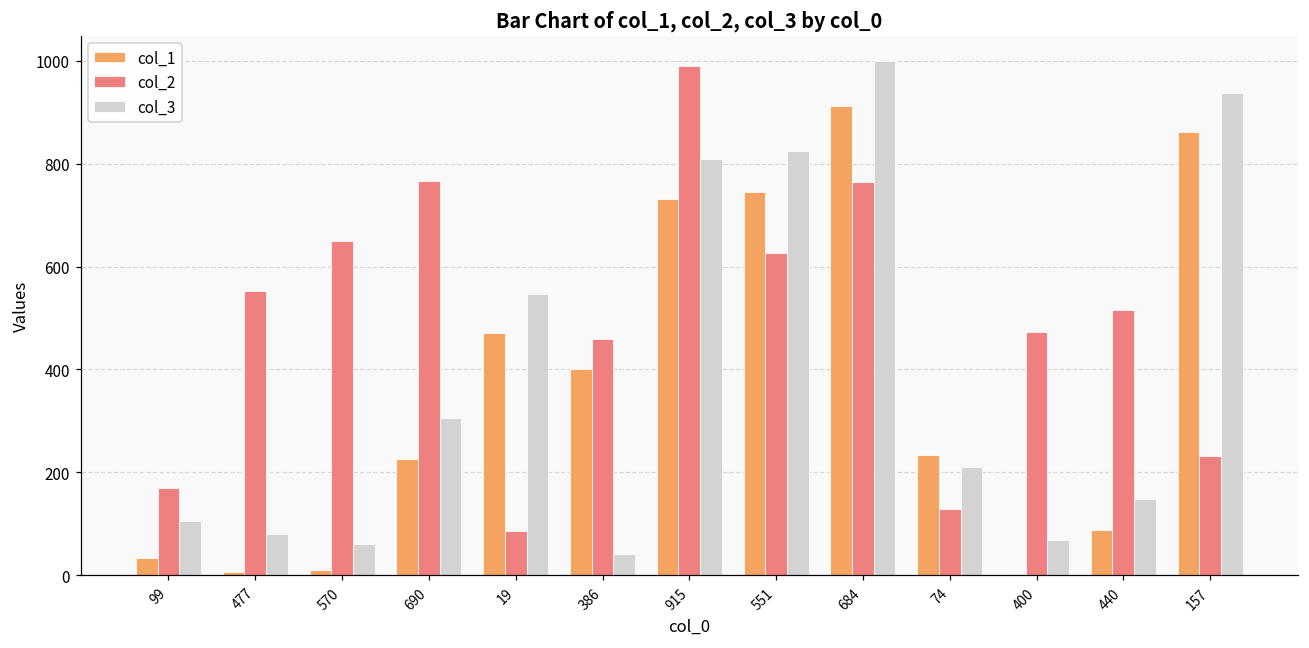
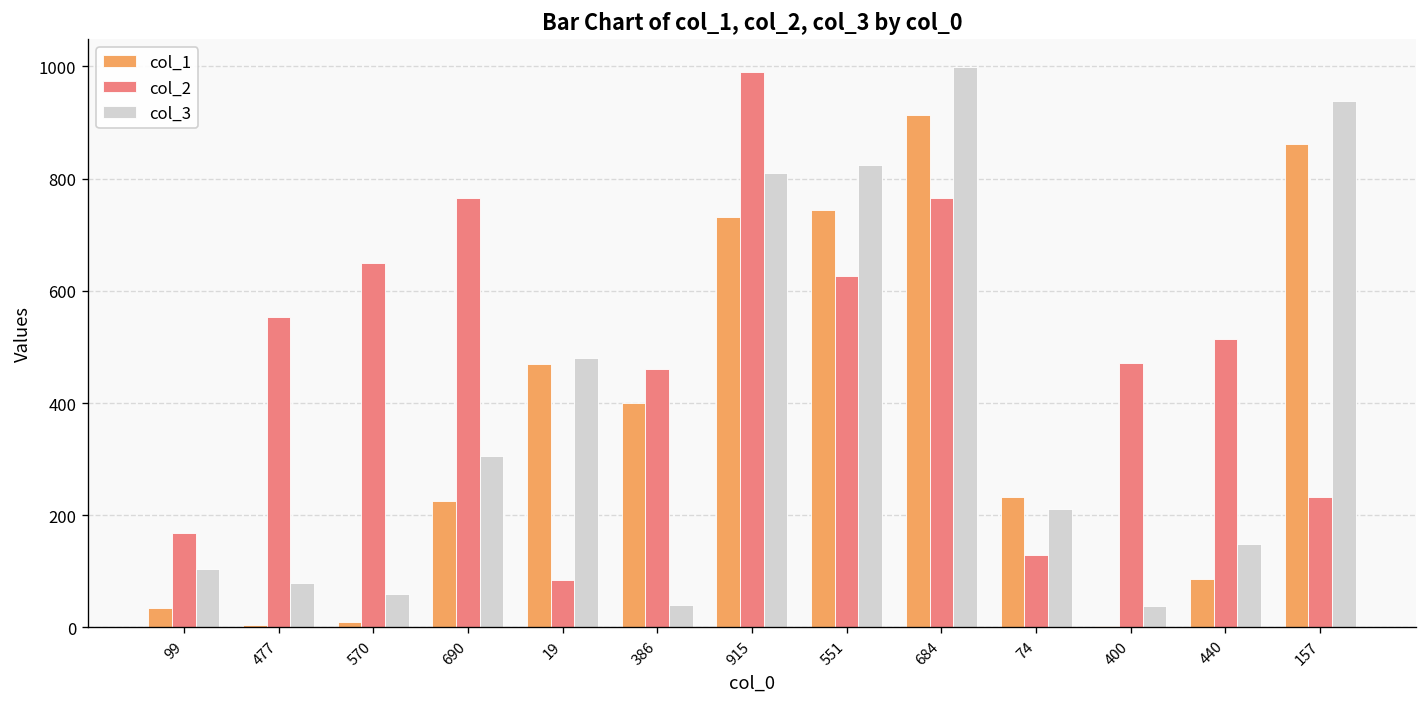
col_3, 19: 550 -> 480
col_3, 400: 70 -> 40
